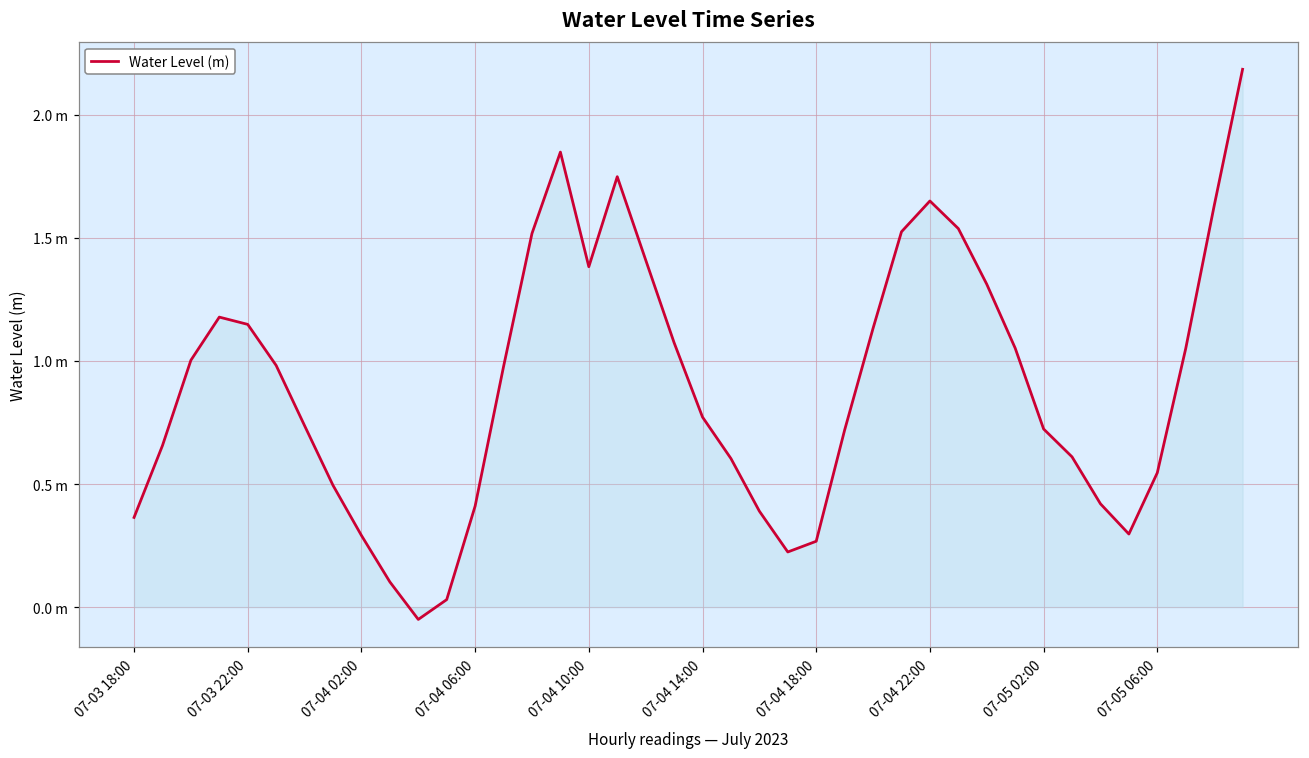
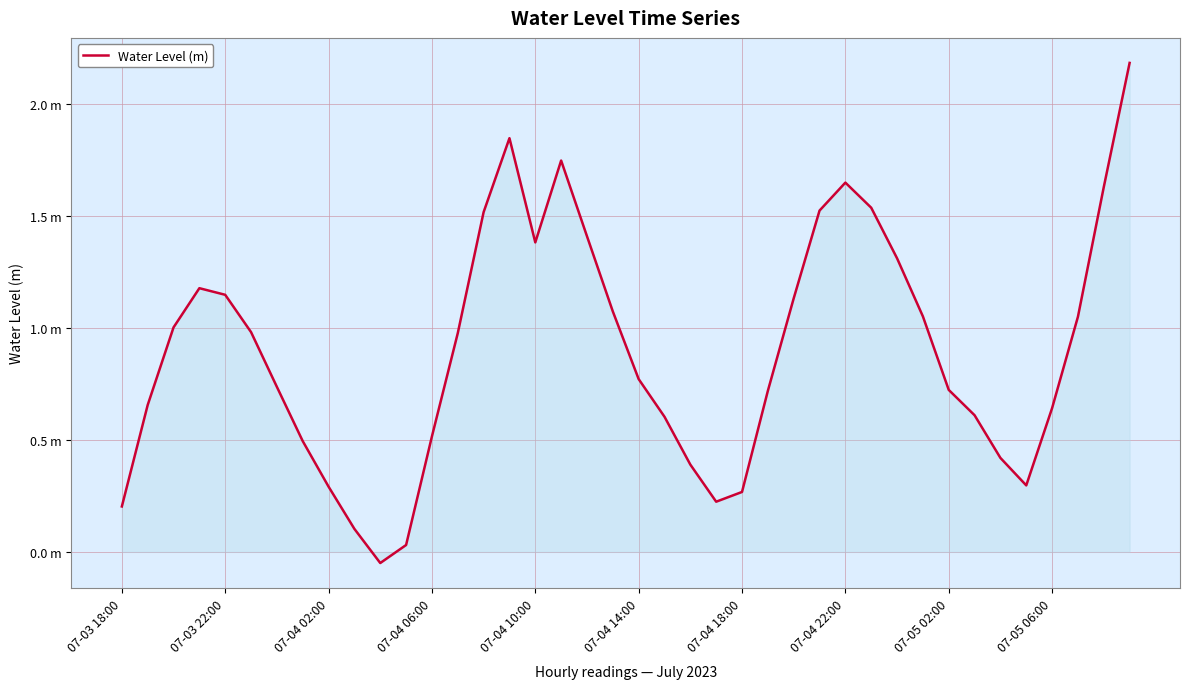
Water Level (m), 07-03 18:00: 0.36 m -> 0.20 m
Water Level (m), 07-04 06:00: 0.41 m -> 0.52 m
Water Level (m), 07-05 06:00: 0.55 m -> 0.64 m
